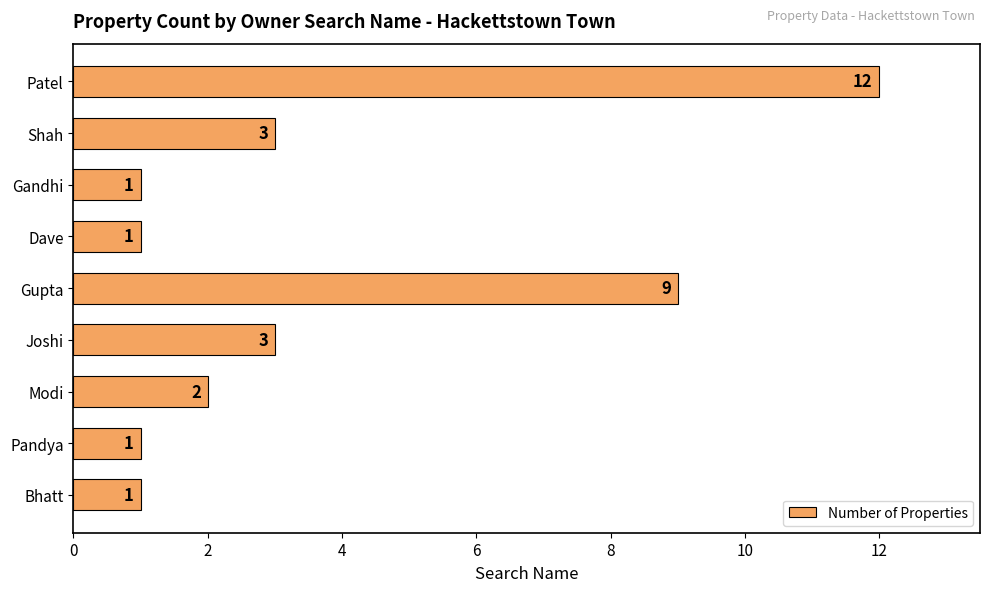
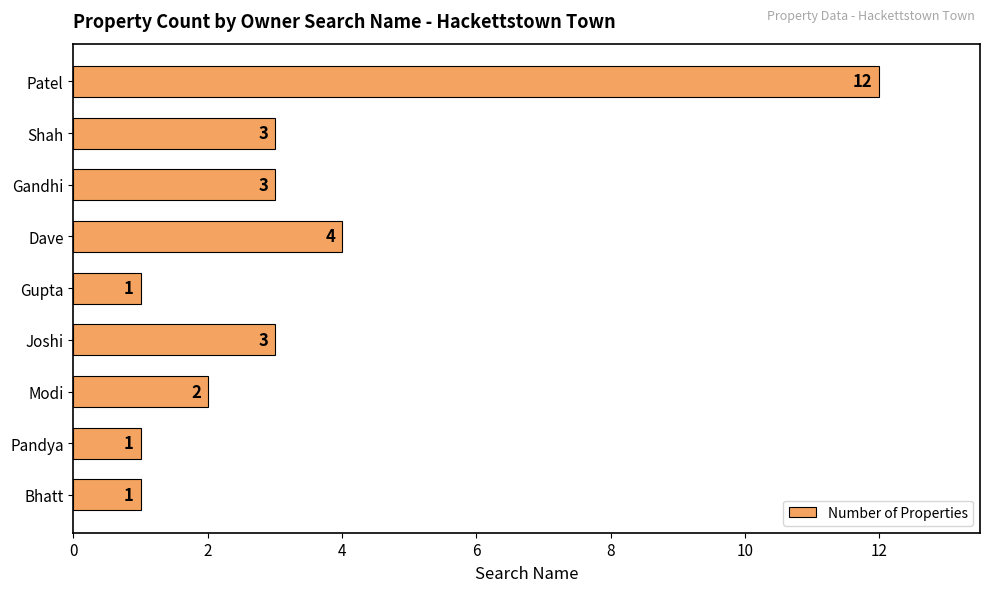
Gandhi: 1 -> 3
Dave: 1 -> 4
Gupta: 9 -> 1
